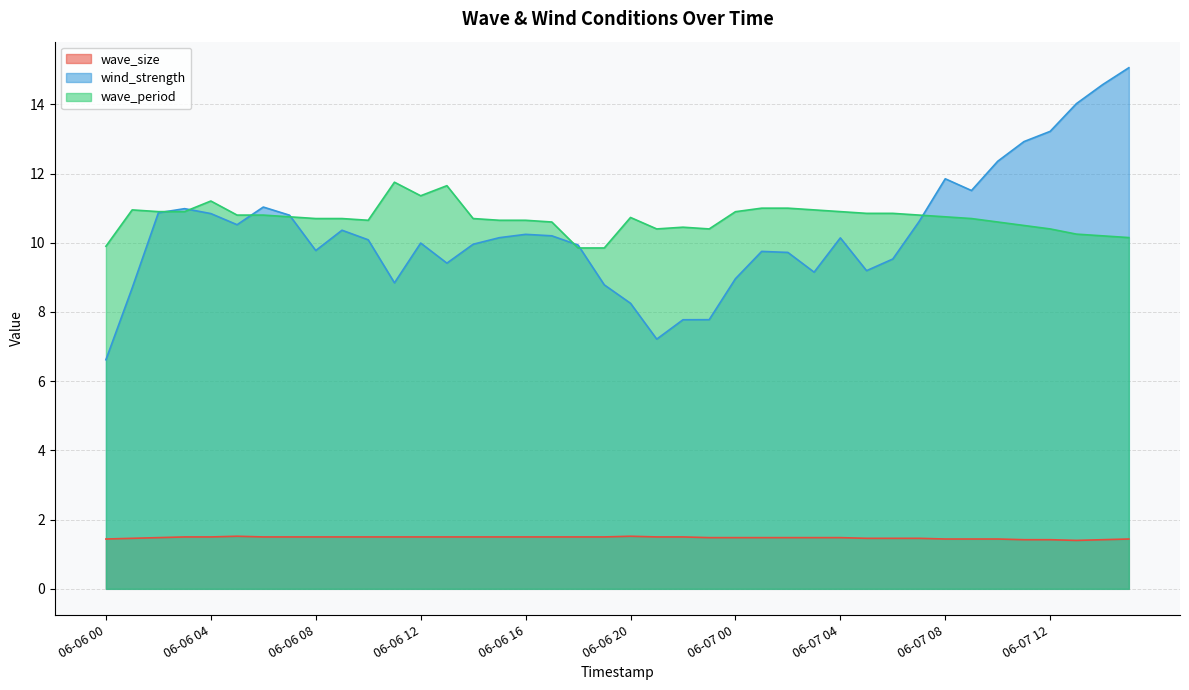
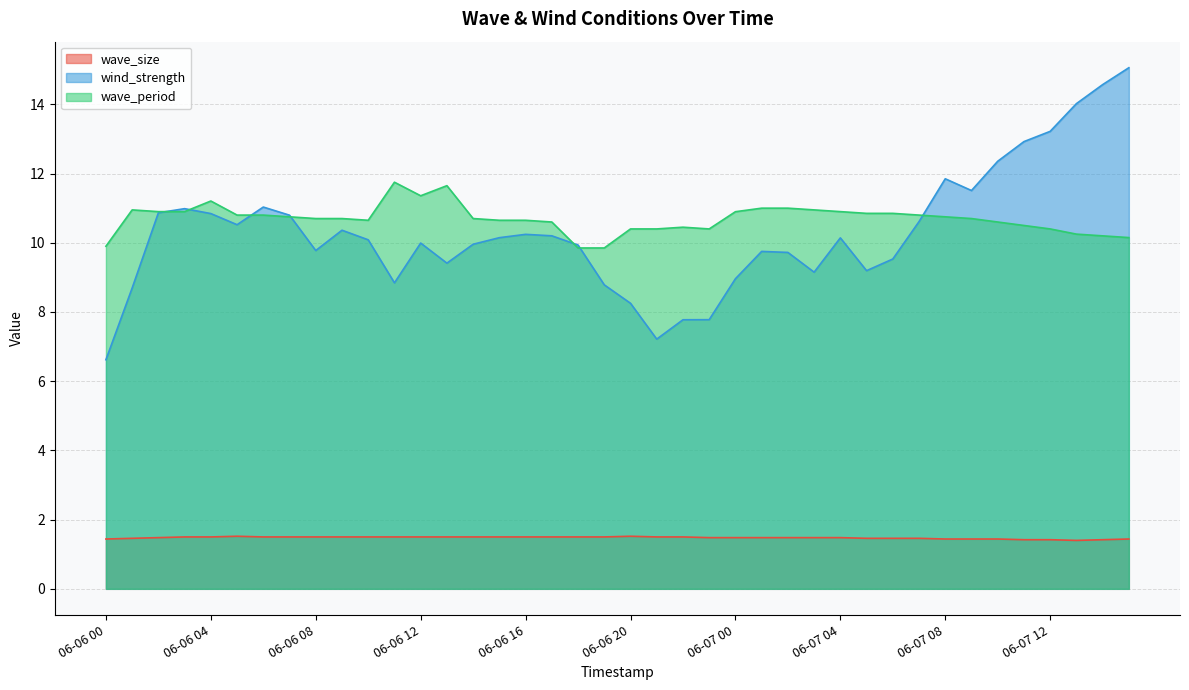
wave_period, 06-06 20: 10.7 -> 10.4
